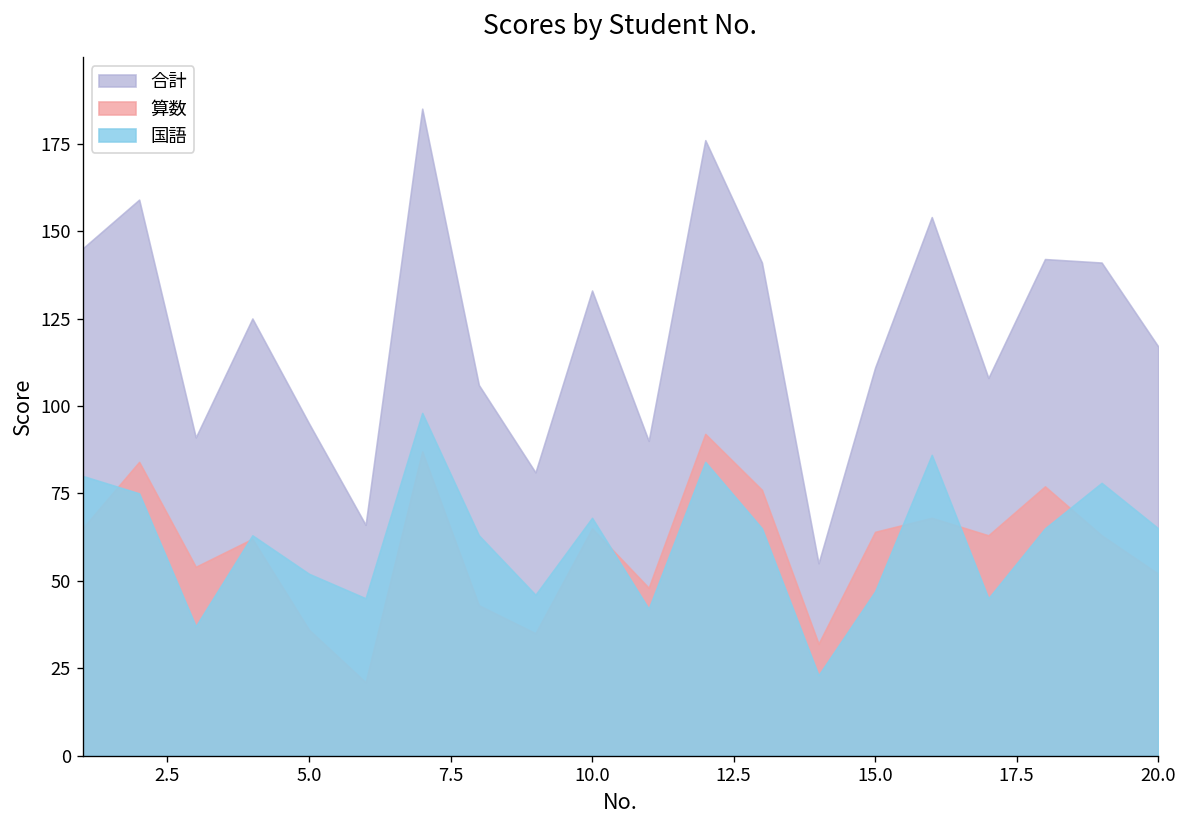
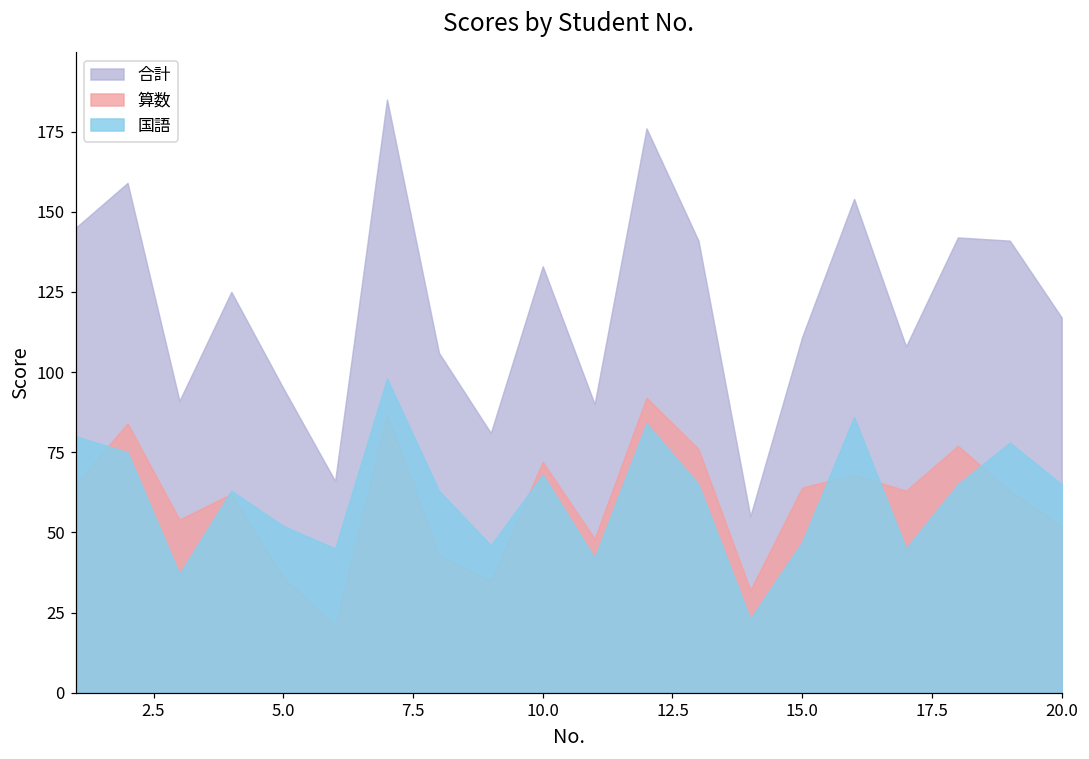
算数, 10.0: 65 -> 72
